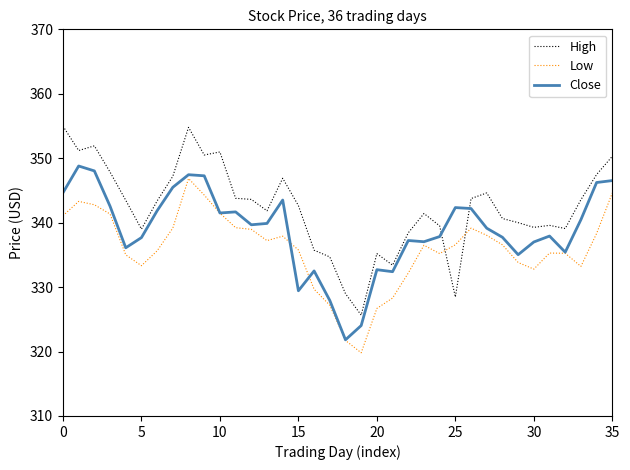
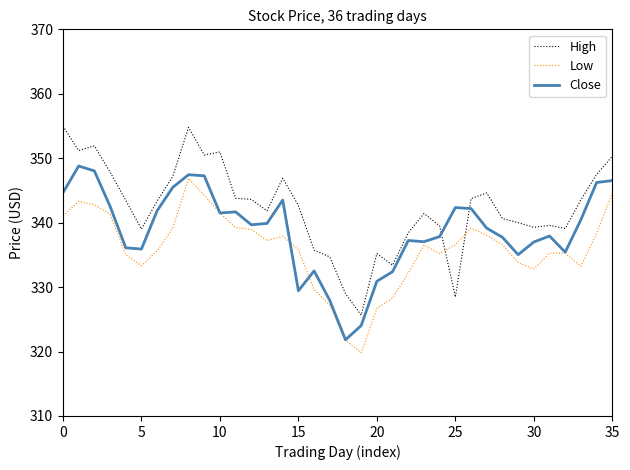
Close, 5: 338 -> 336
Close, 20: 333 -> 331
